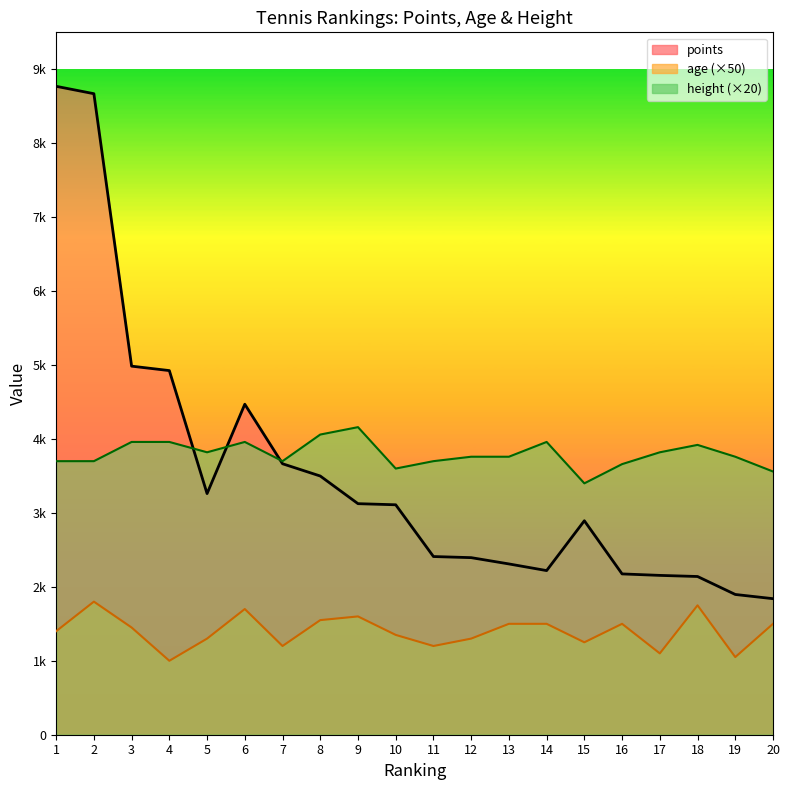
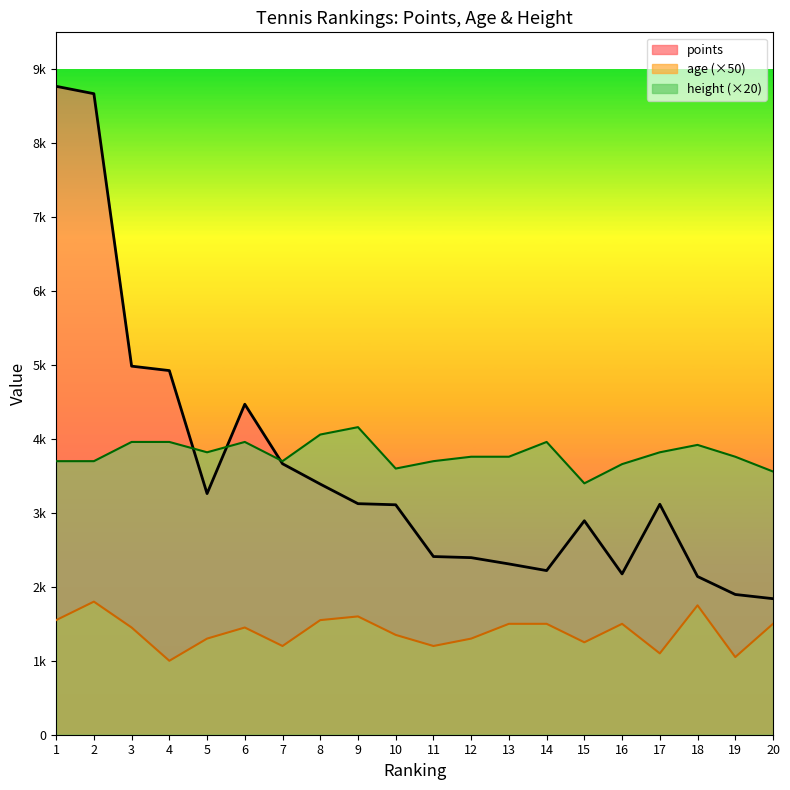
age (×50), 1: 1400 -> 1600
age (×50), 6: 1700 -> 1500
points, 8: 3500 -> 3400
points, 17: 2200 -> 3100
